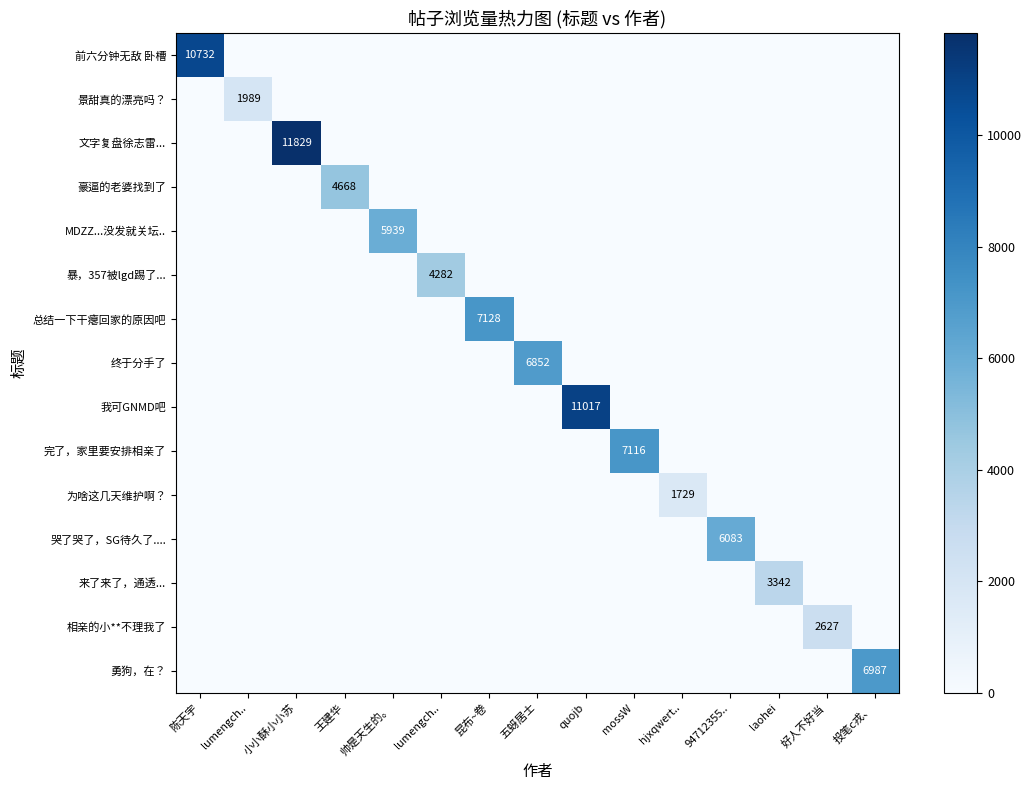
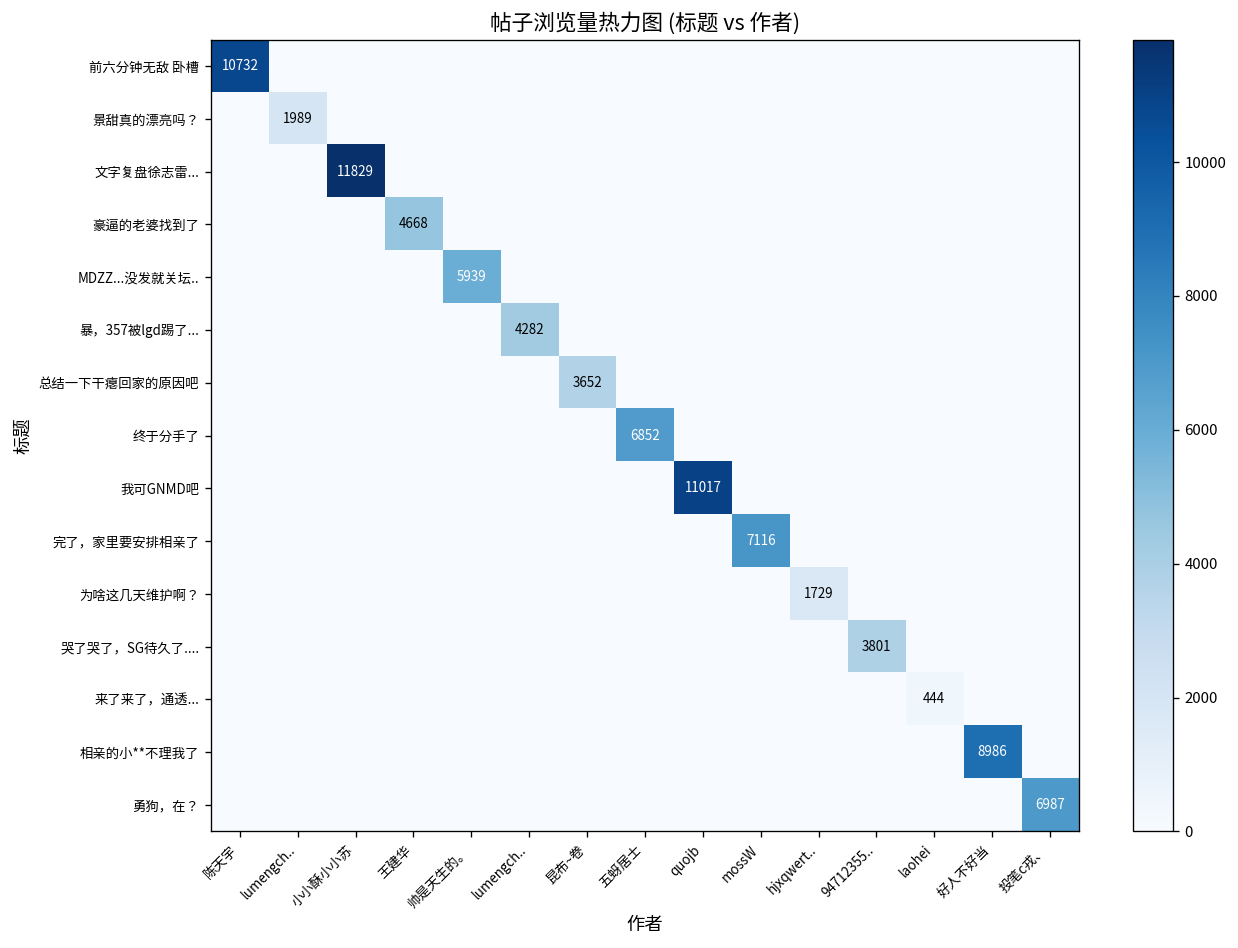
总结一下干瘪回家的原因吧, 昆布~卷: 7128 -> 3652
哭了哭了，SG待久了...., 94712355..: 6083 -> 3801
来了来了，通透..., laohei: 3342 -> 444
相亲的小**不理我了, 好人不好当: 2627 -> 8986
